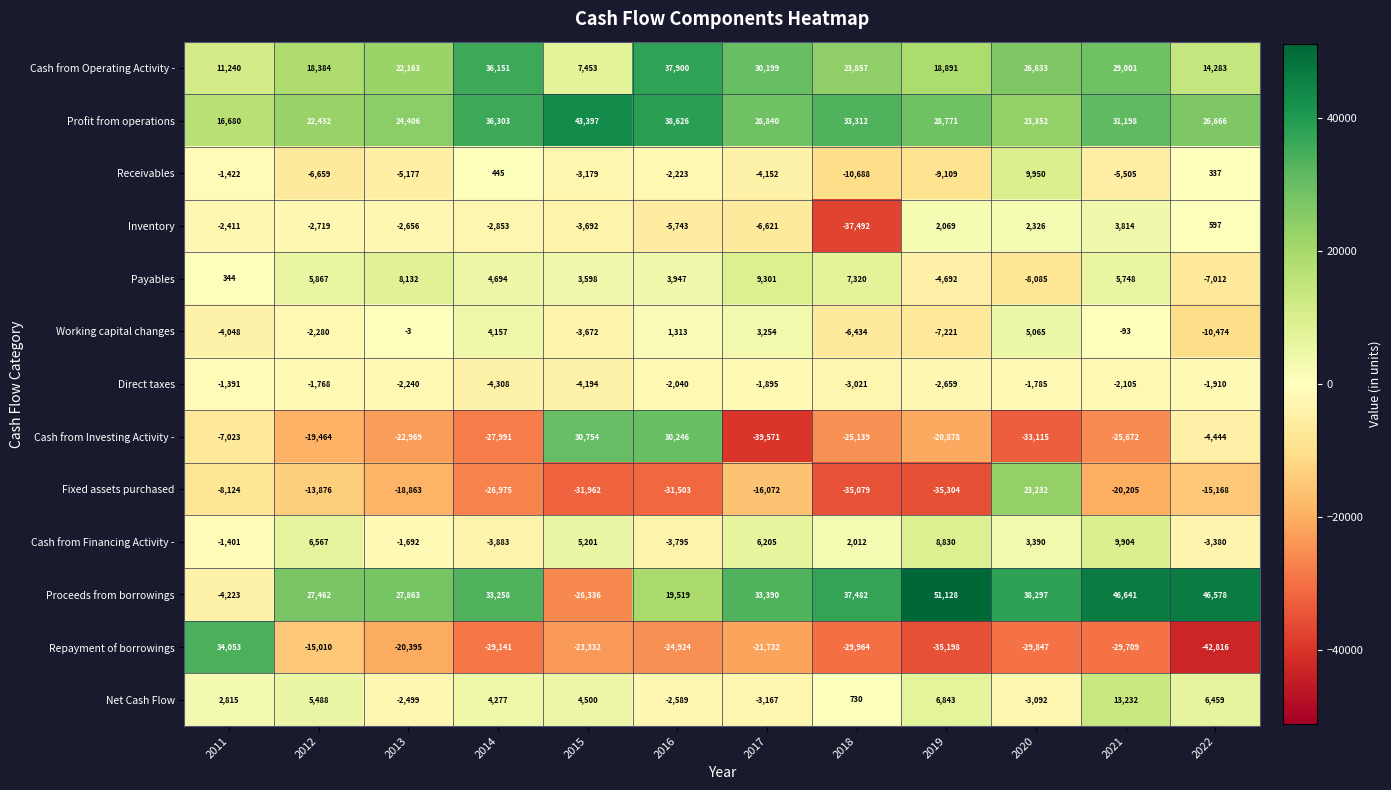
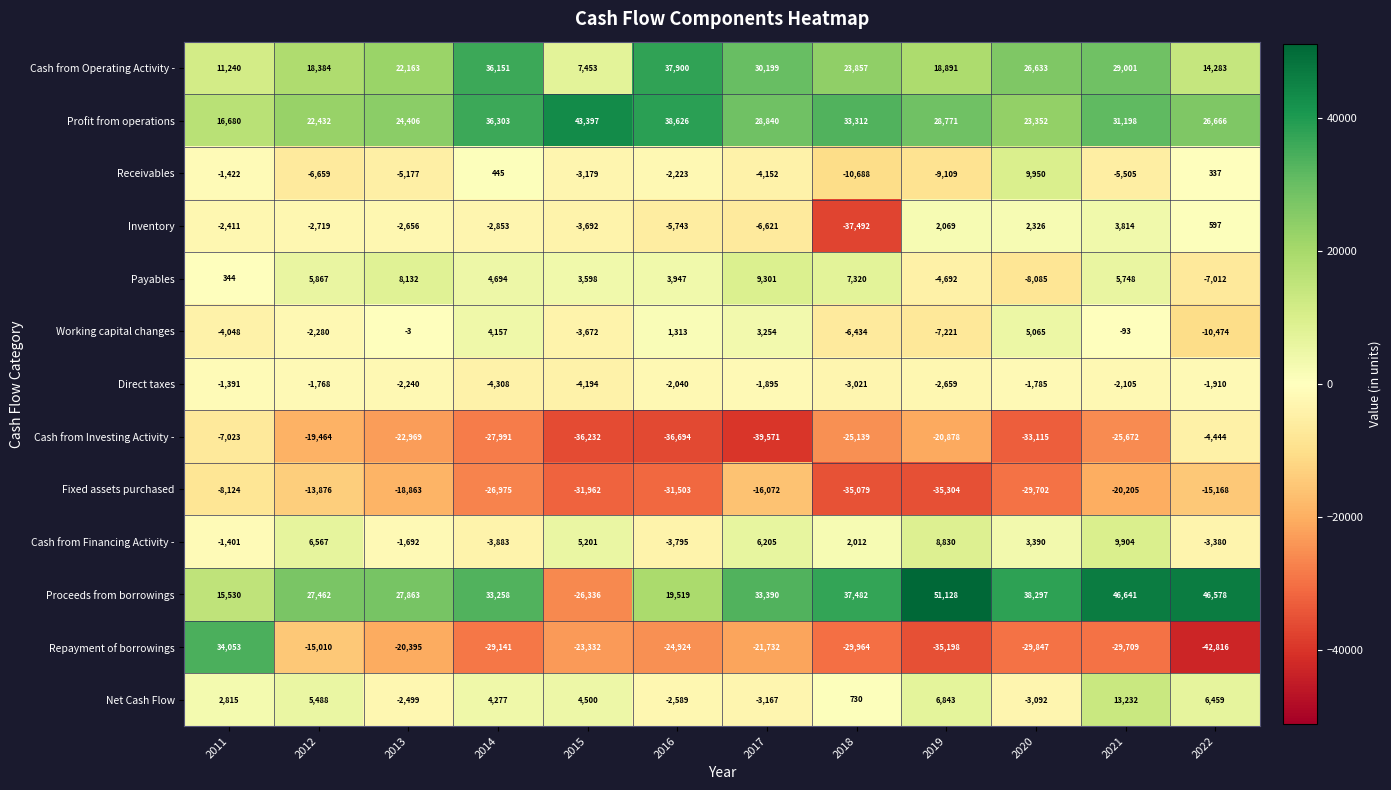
Cash from Investing Activity -, 2015: 30,754 -> -36,232
Cash from Investing Activity -, 2016: 30,246 -> -36,694
Fixed assets purchased, 2020: 23,232 -> -29,702
Proceeds from borrowings, 2011: -4,223 -> 15,530
